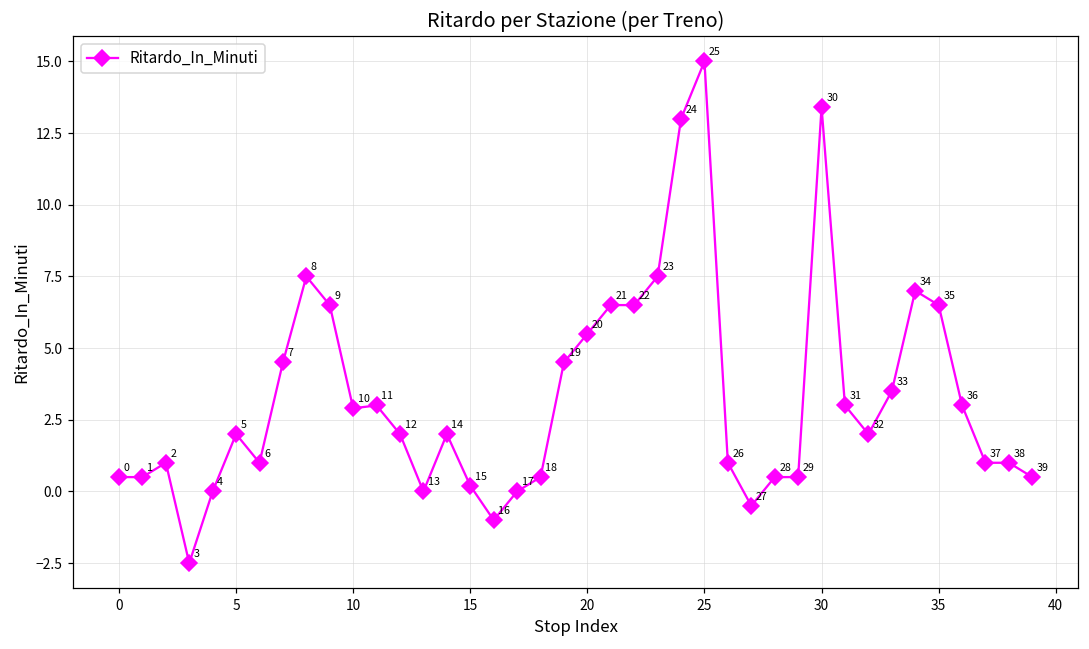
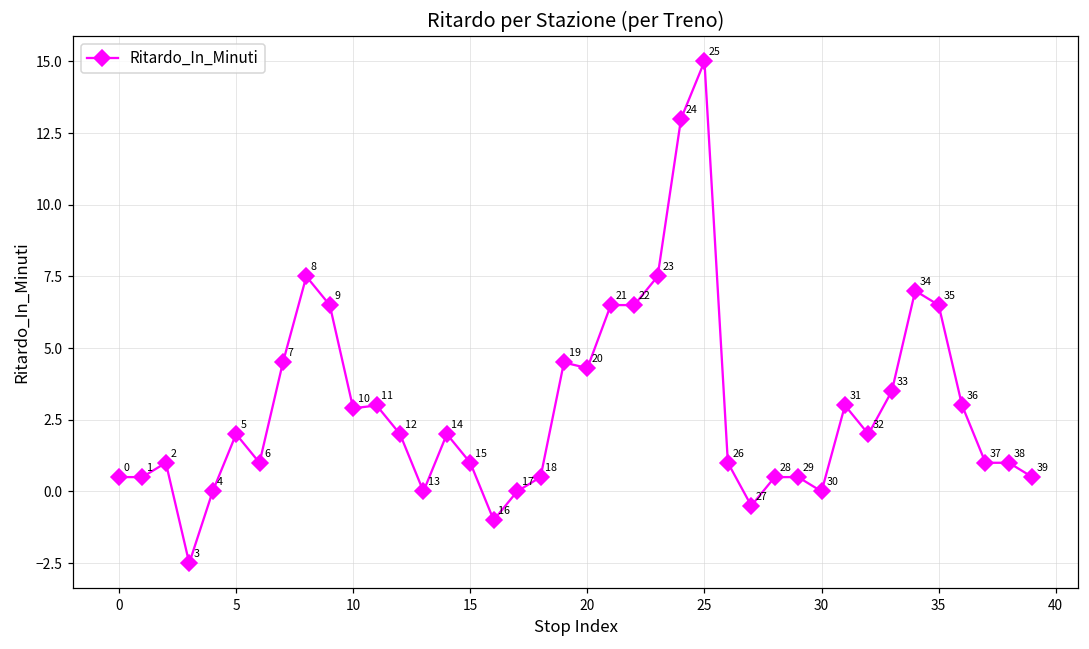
15: 0.2 -> 1.0
20: 5.5 -> 4.3
30: 13.4 -> 0.0
